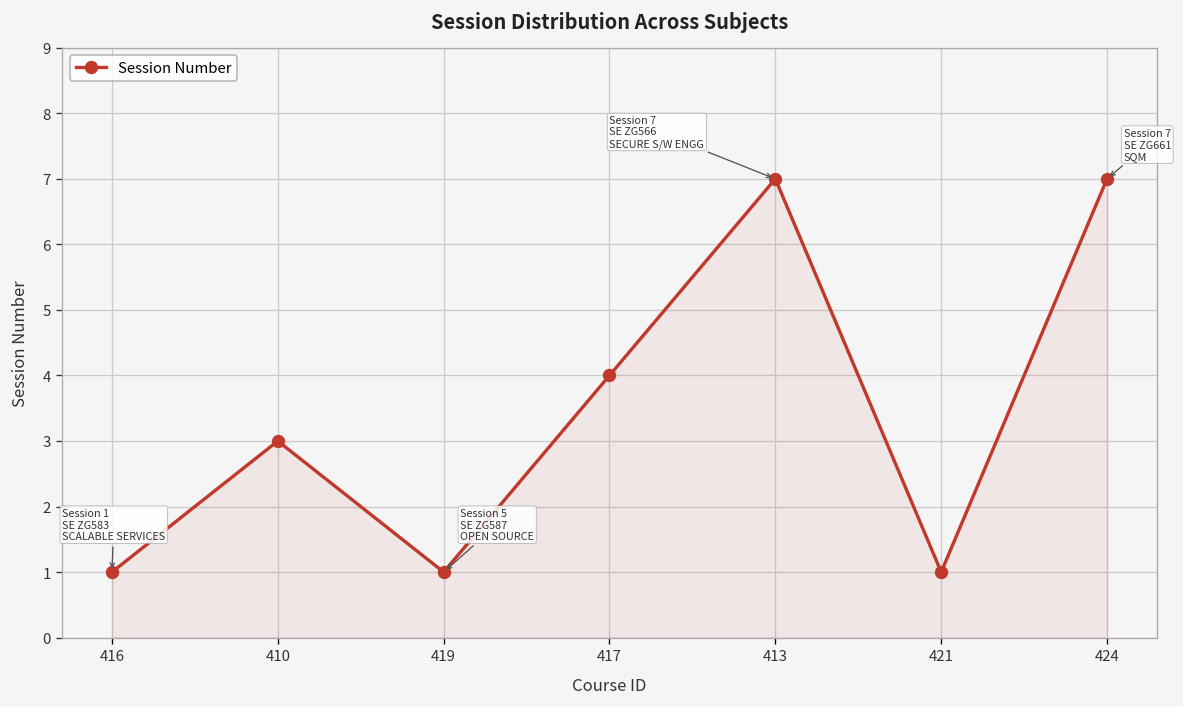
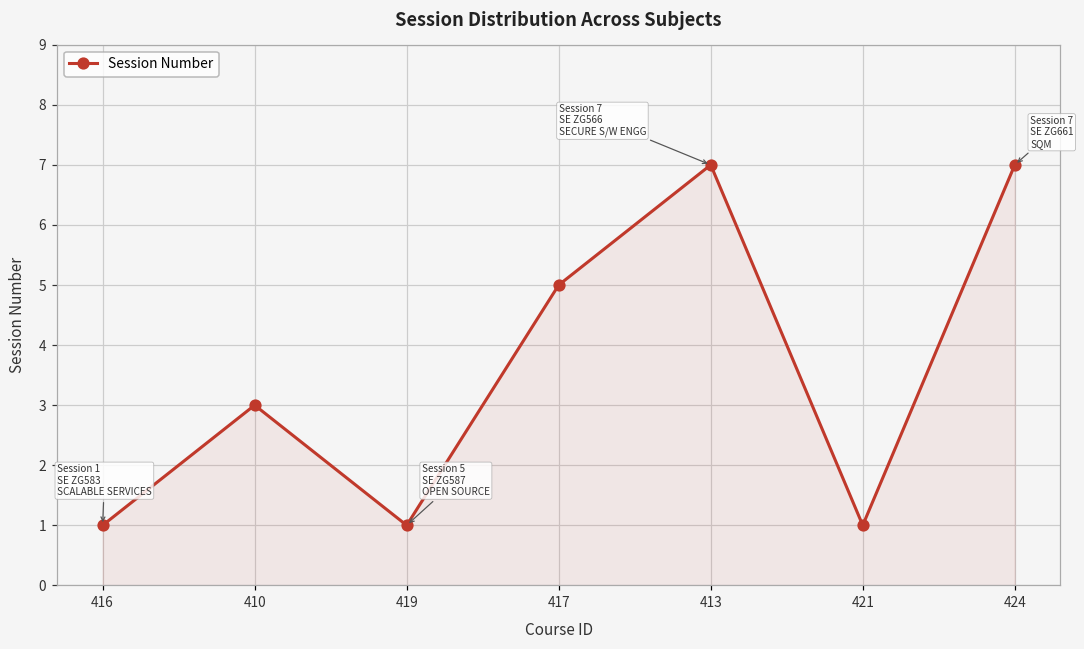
417: 4 -> 5
